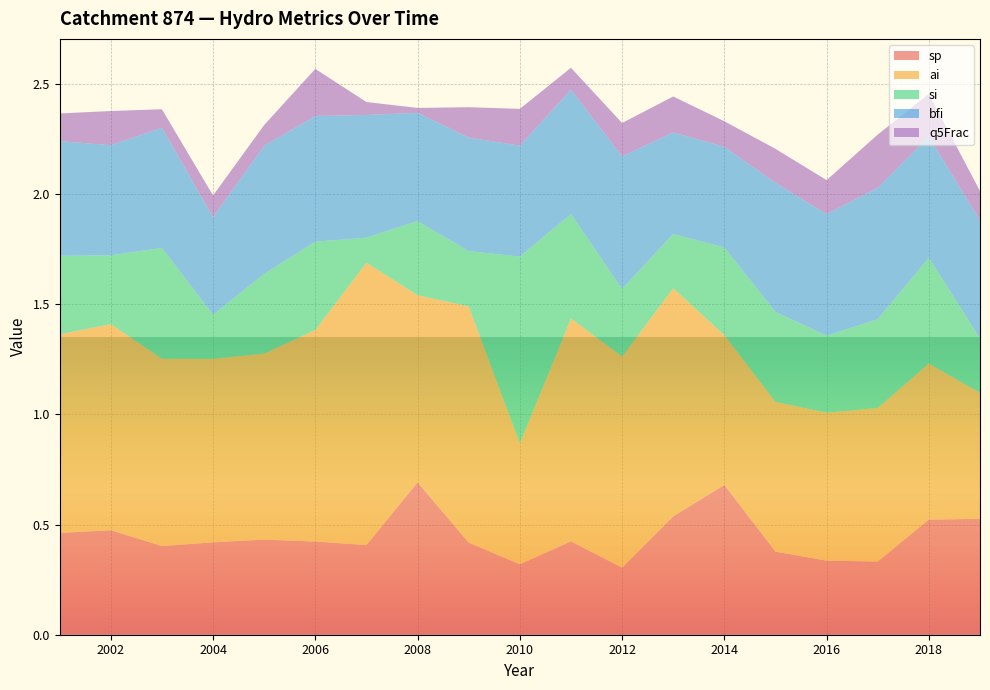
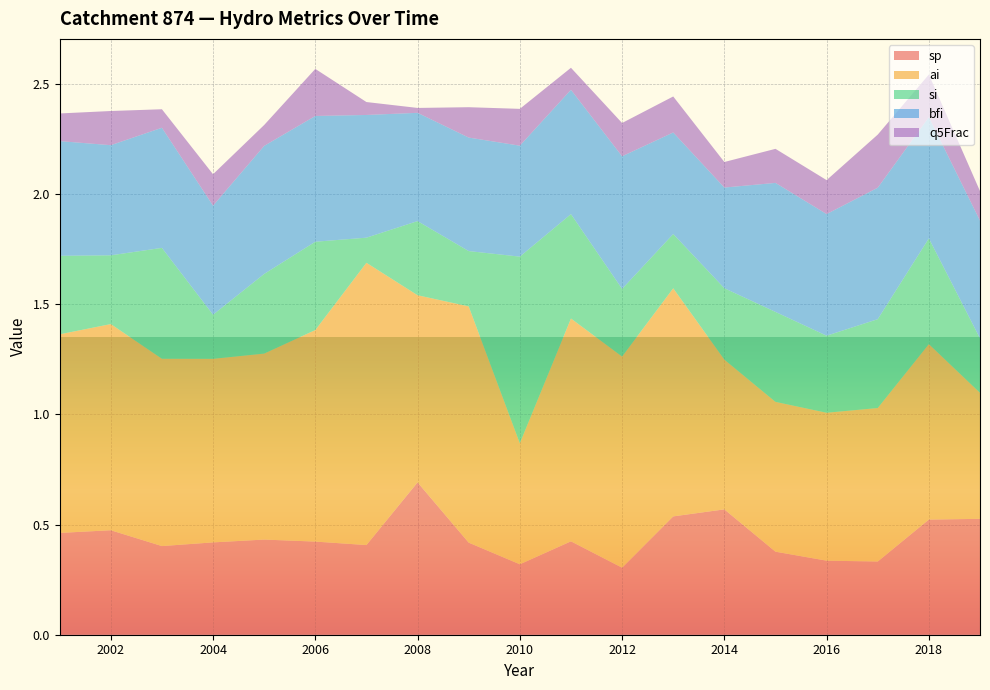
bfi, 2004: 0.44 -> 0.50
q5Frac, 2004: 0.10 -> 0.14
sp, 2014: 0.68 -> 0.57
si, 2014: 0.40 -> 0.32
ai, 2018: 0.71 -> 0.80
